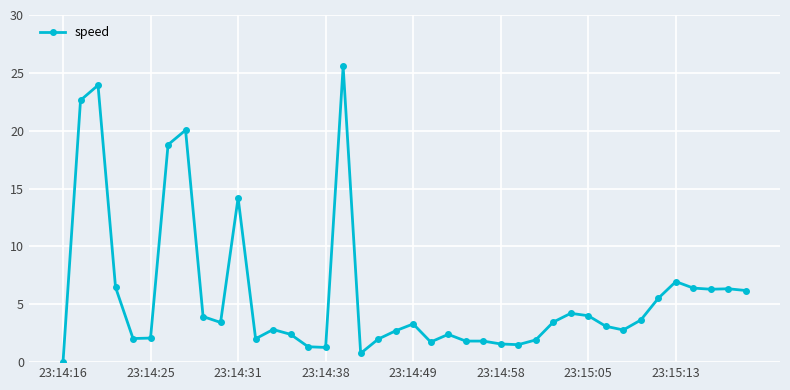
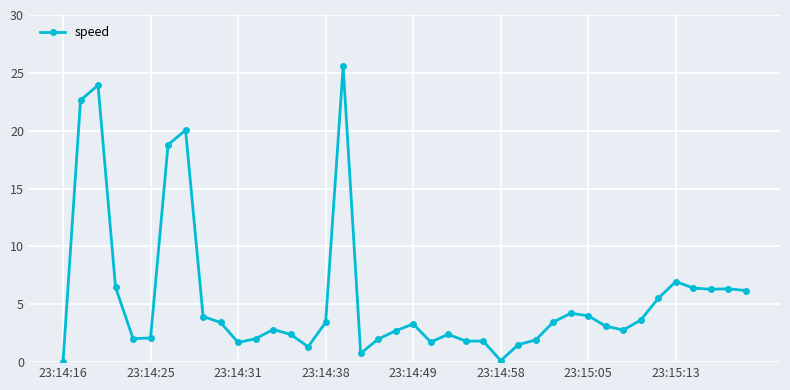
23:14:31: 14.2 -> 1.7
23:14:38: 1.3 -> 3.4
23:14:58: 1.6 -> 0.1
